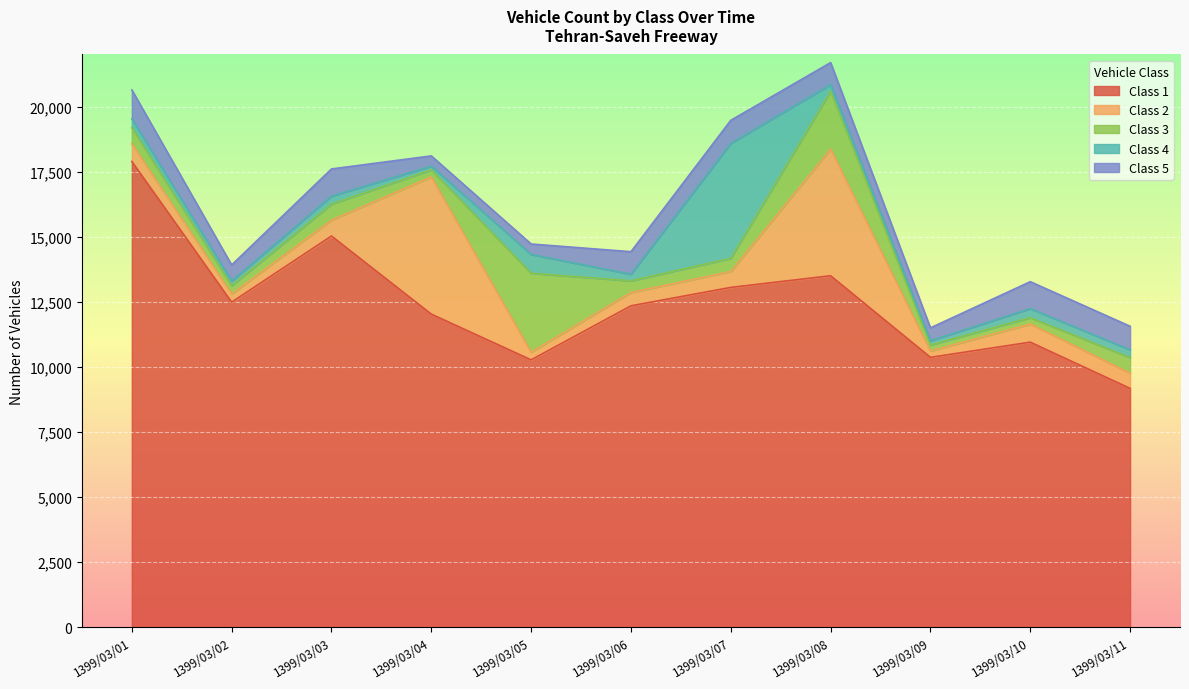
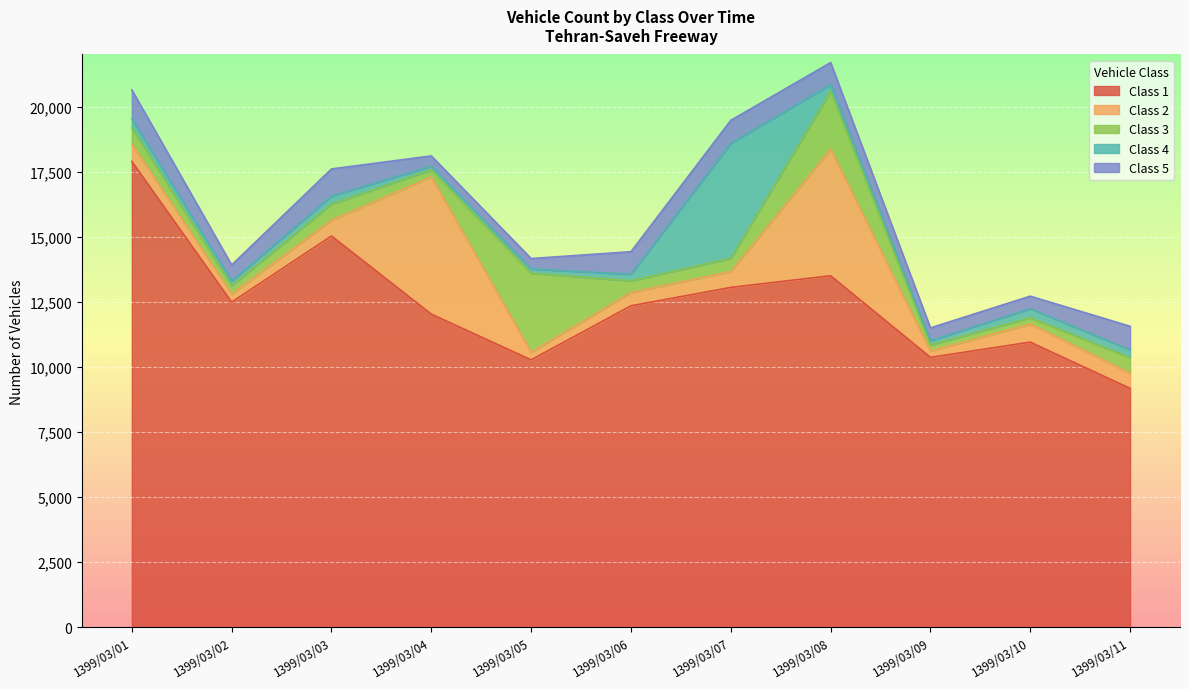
Class 4, 1399/03/05: 700 -> 200
Class 5, 1399/03/10: 1,000 -> 500
